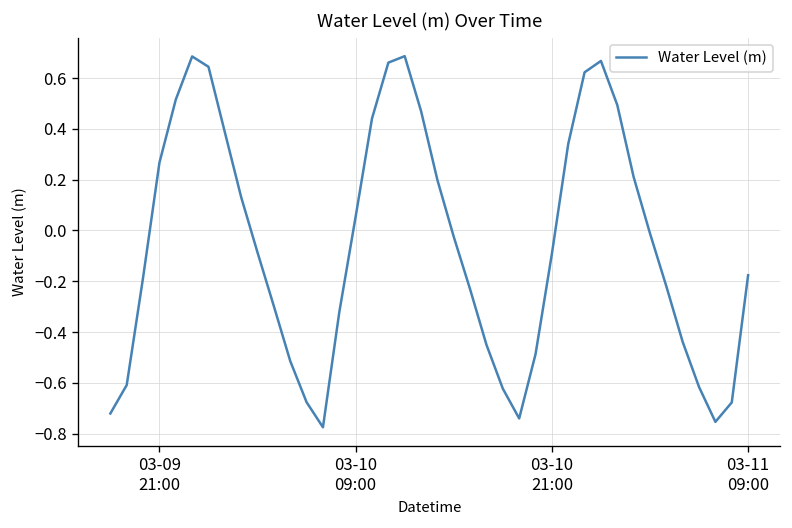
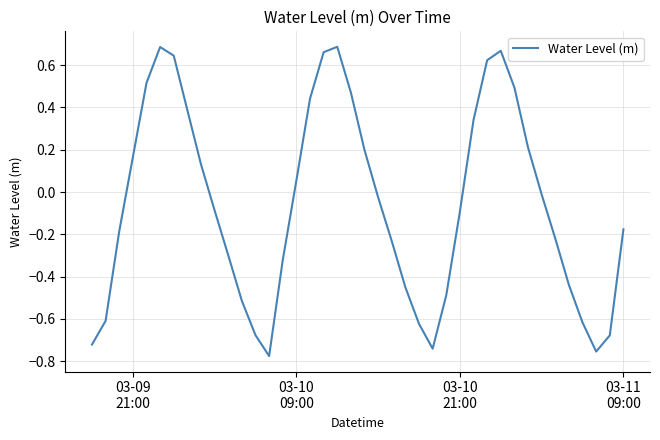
03-09 21:00: 0.27 -> 0.16
